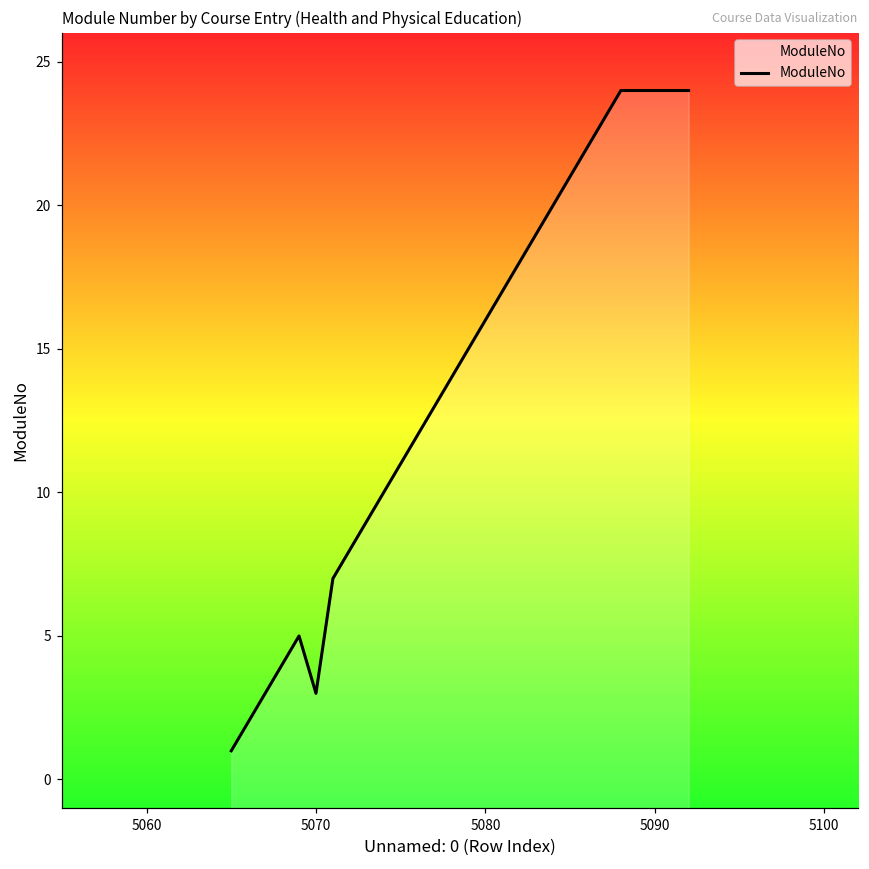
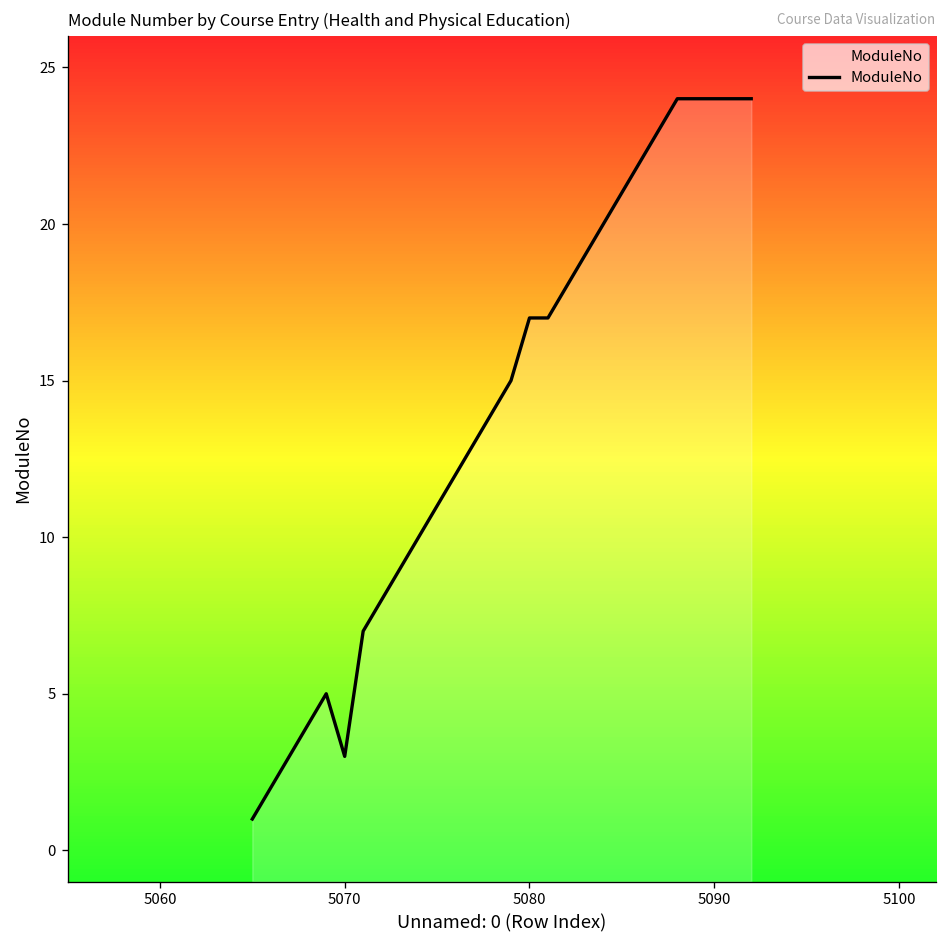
5080: 16 -> 17
